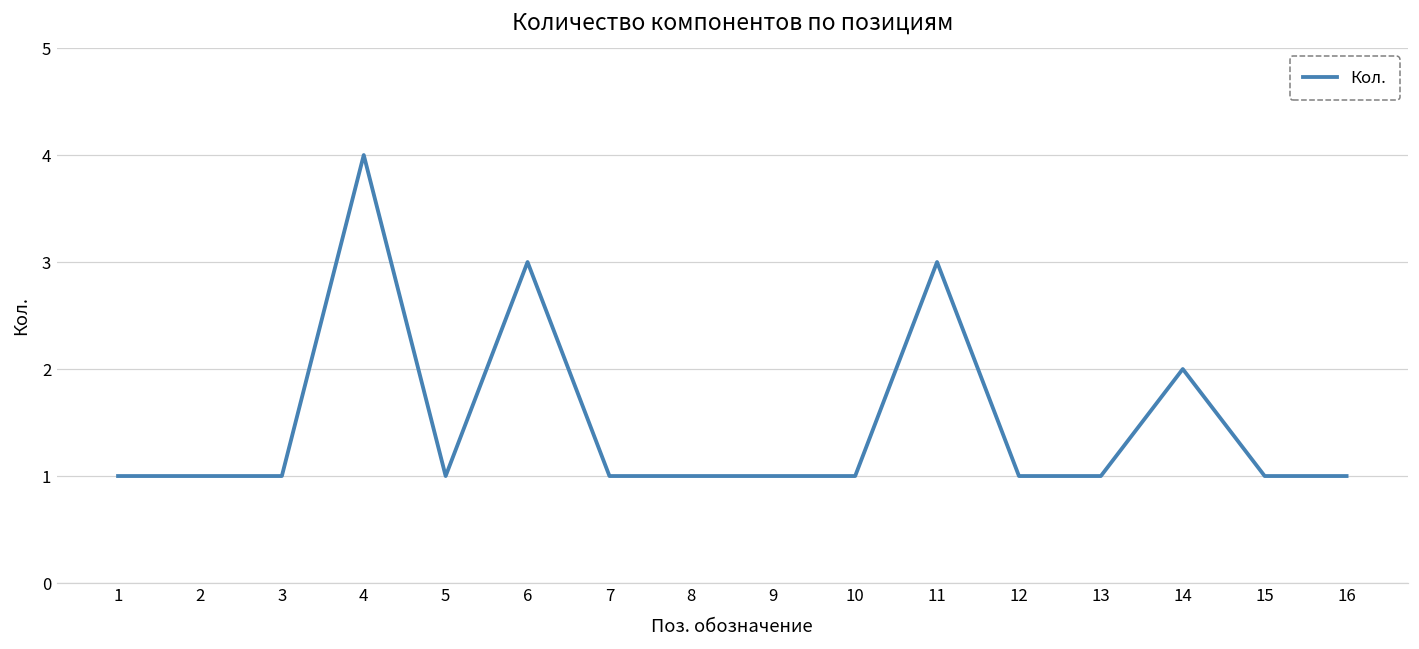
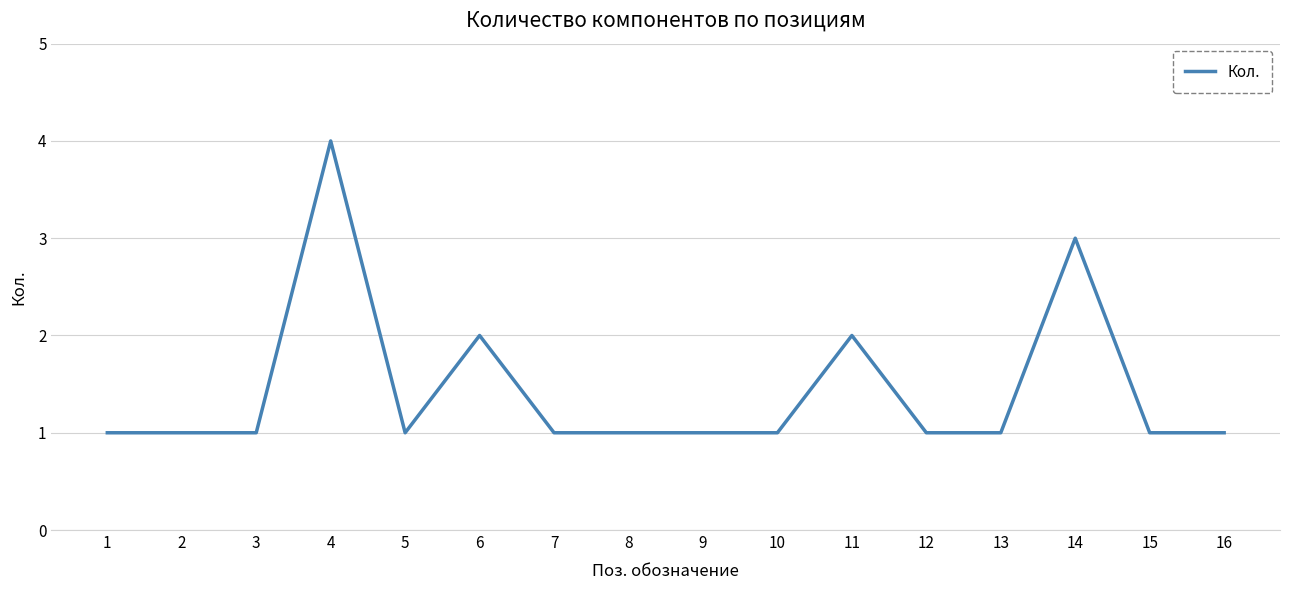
6: 3 -> 2
11: 3 -> 2
14: 2 -> 3
